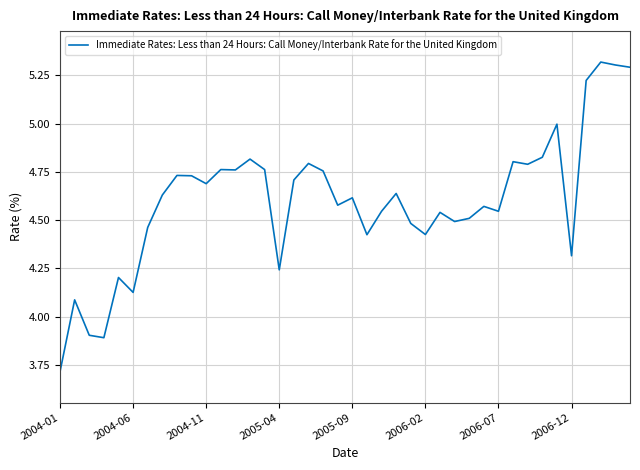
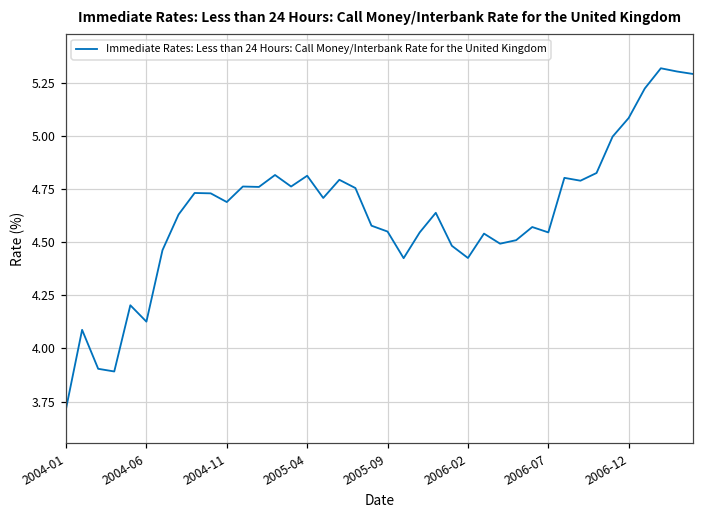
2005-04: 4.24 -> 4.81
2005-09: 4.62 -> 4.55
2006-12: 4.32 -> 5.08
